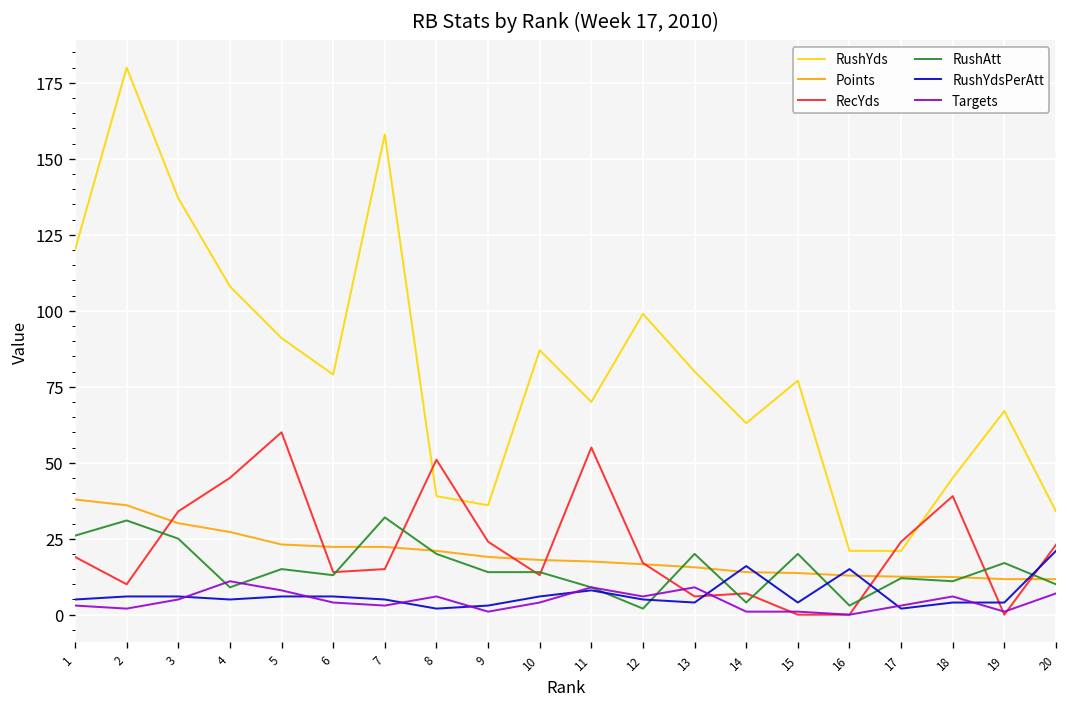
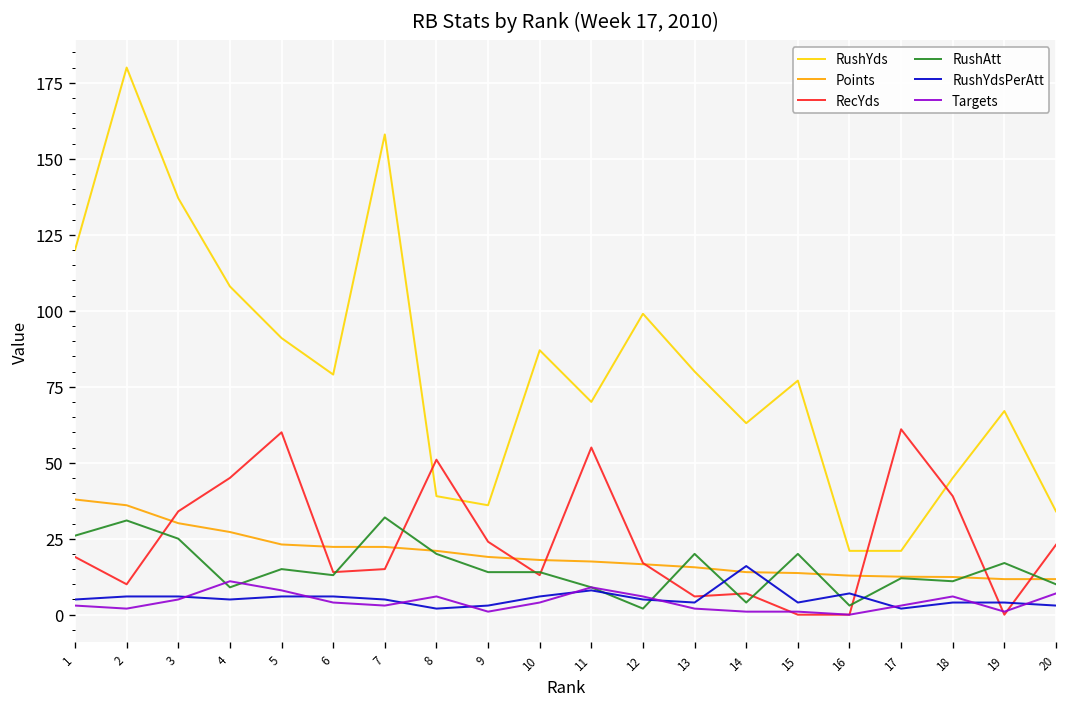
Targets, 13: 9 -> 2
RushYdsPerAtt, 16: 15 -> 7
RecYds, 17: 24 -> 61
RushYdsPerAtt, 20: 21 -> 3
